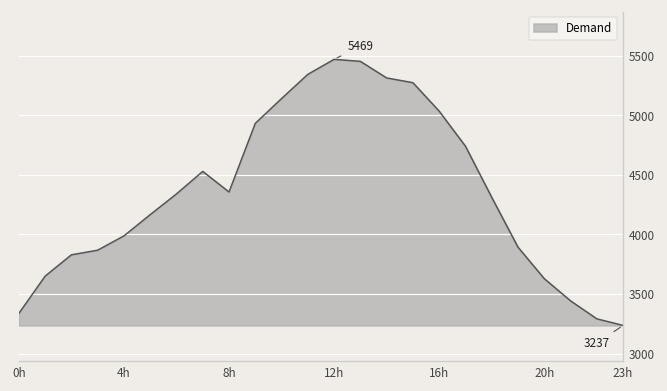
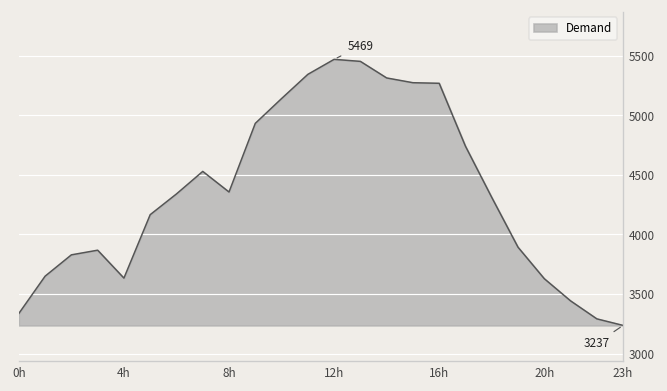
4h: 4000 -> 3600
16h: 5000 -> 5300
